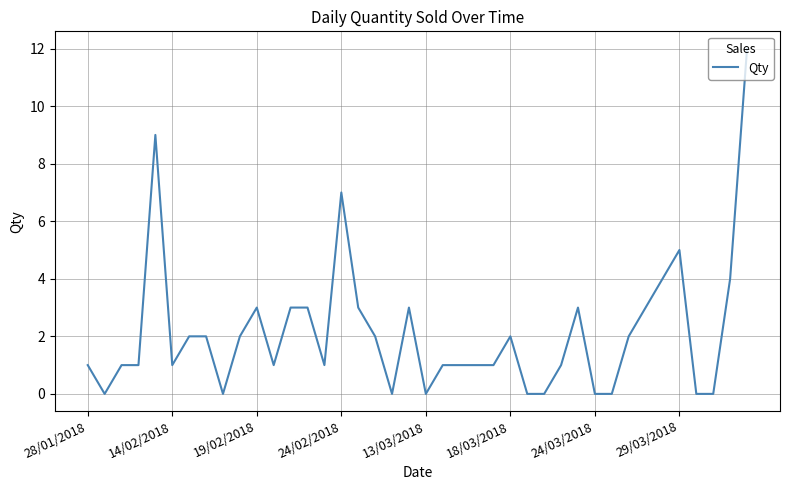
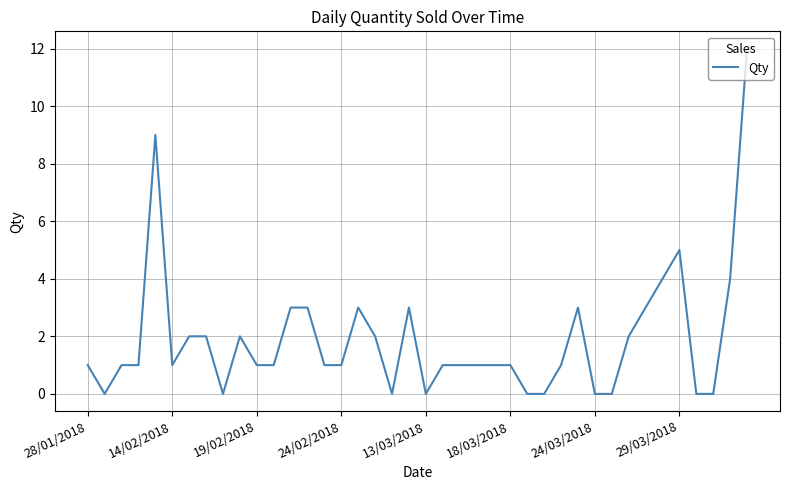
19/02/2018: 3 -> 1
24/02/2018: 7 -> 1
18/03/2018: 2 -> 1
